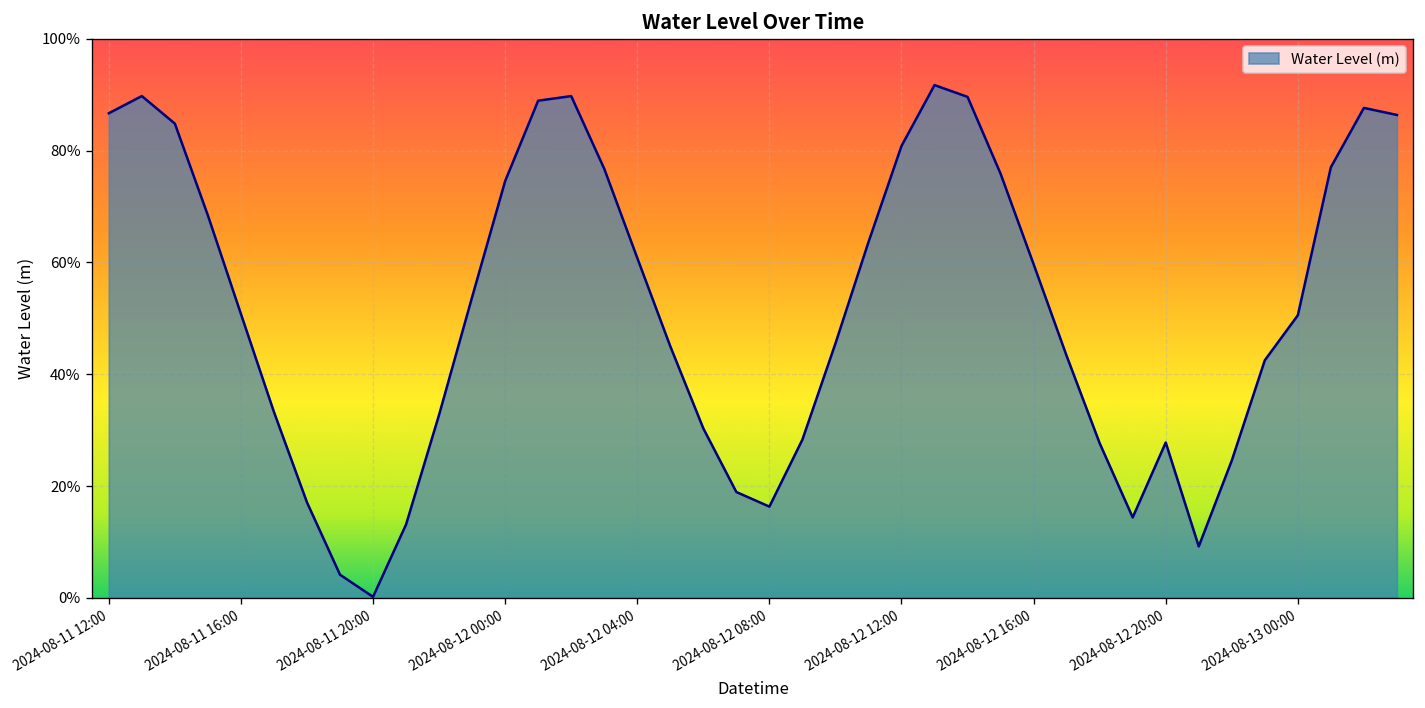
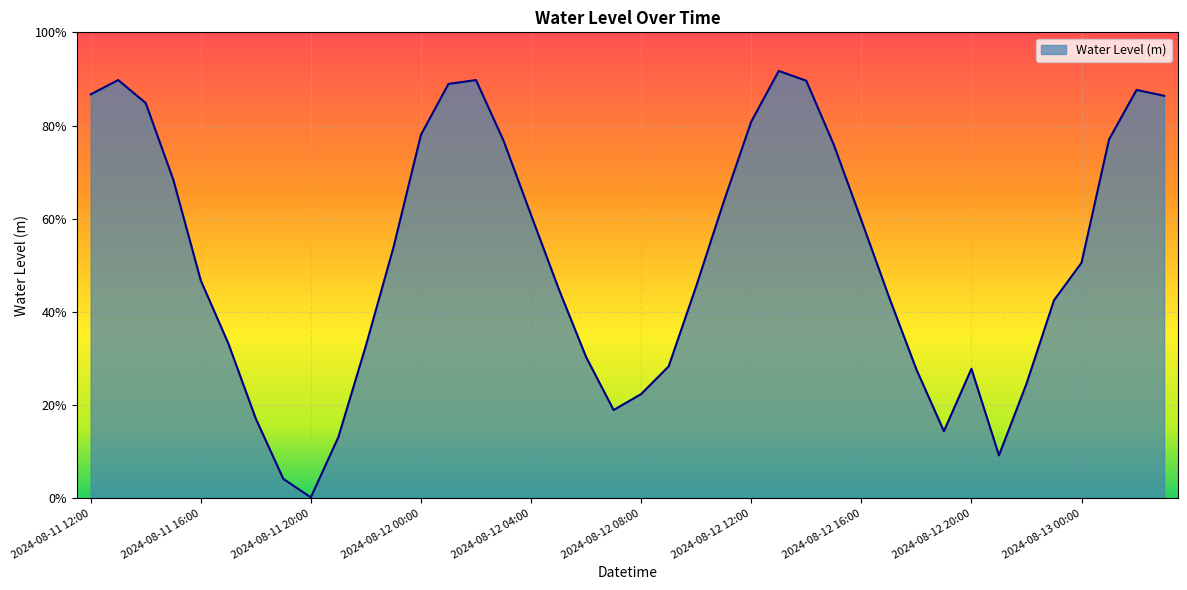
2024-08-11 16:00: 51% -> 47%
2024-08-12 00:00: 75% -> 78%
2024-08-12 08:00: 16% -> 22%
